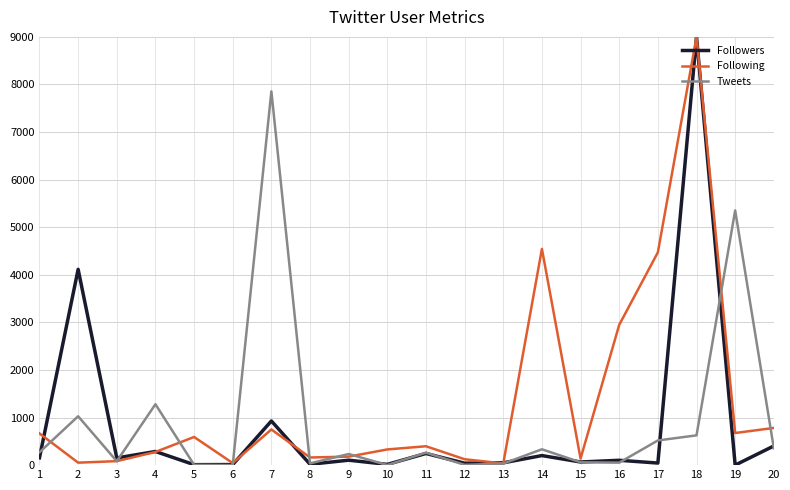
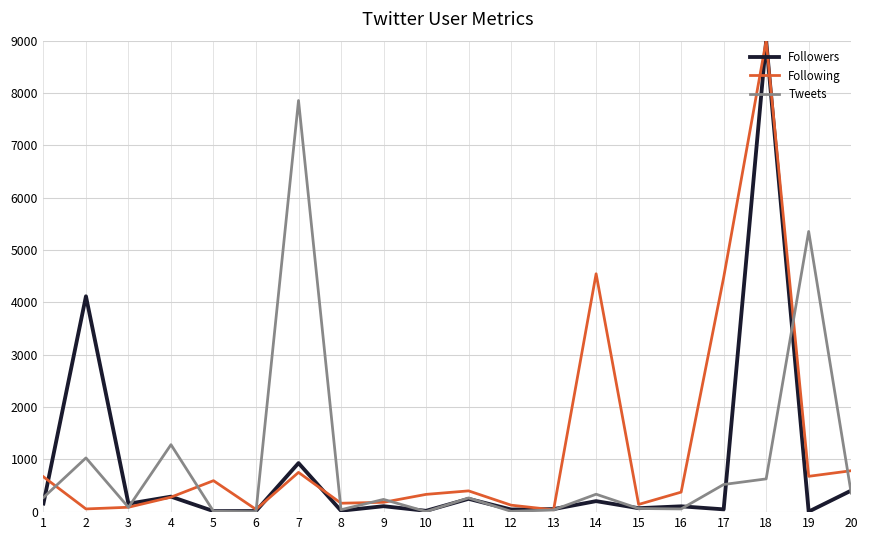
Following, 16: 2900 -> 400
